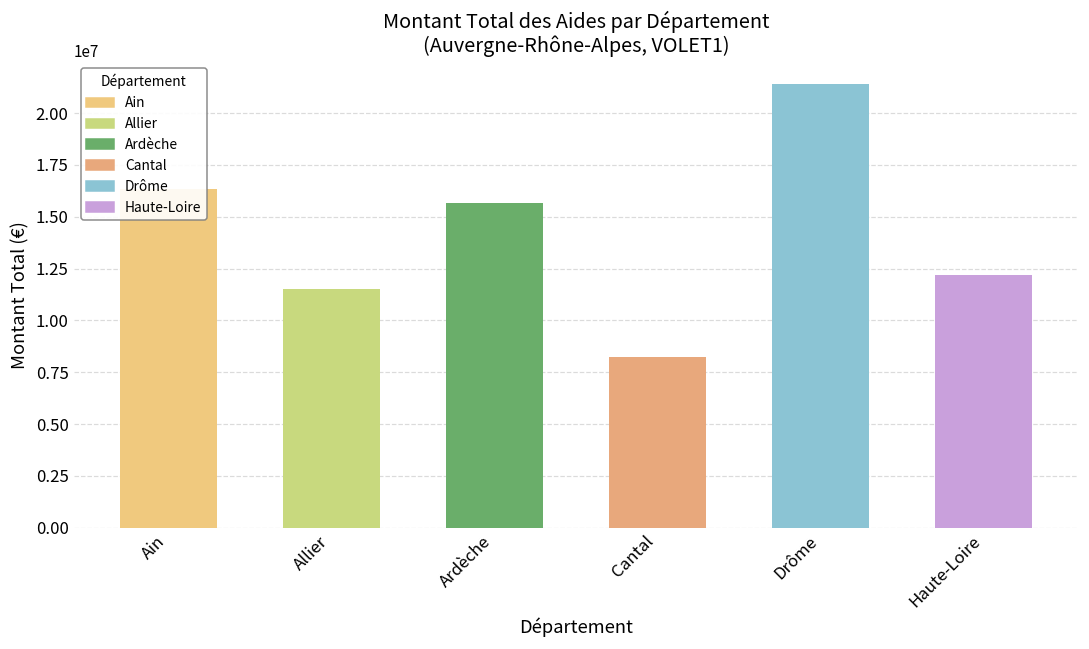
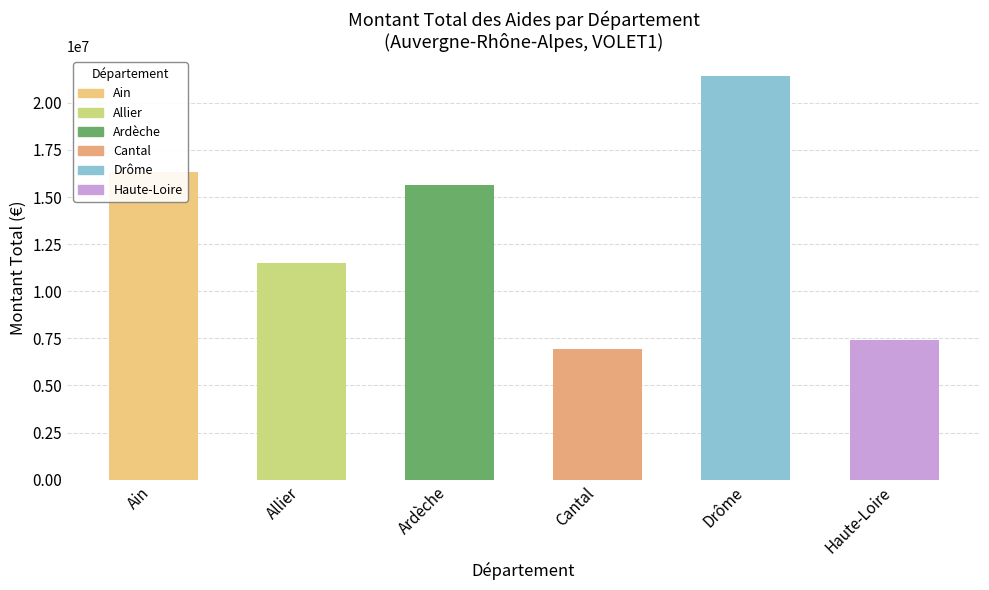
Cantal: 8200000 -> 6900000
Haute-Loire: 12200000 -> 7400000
